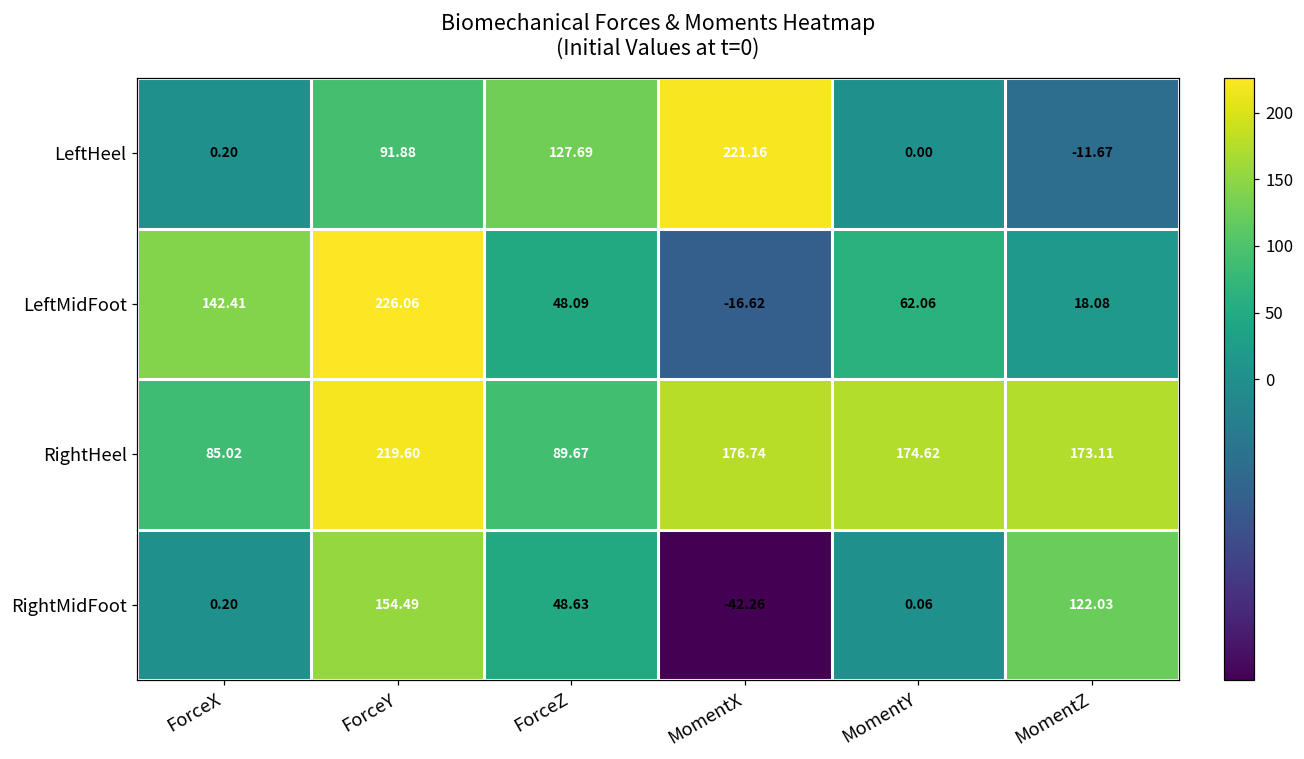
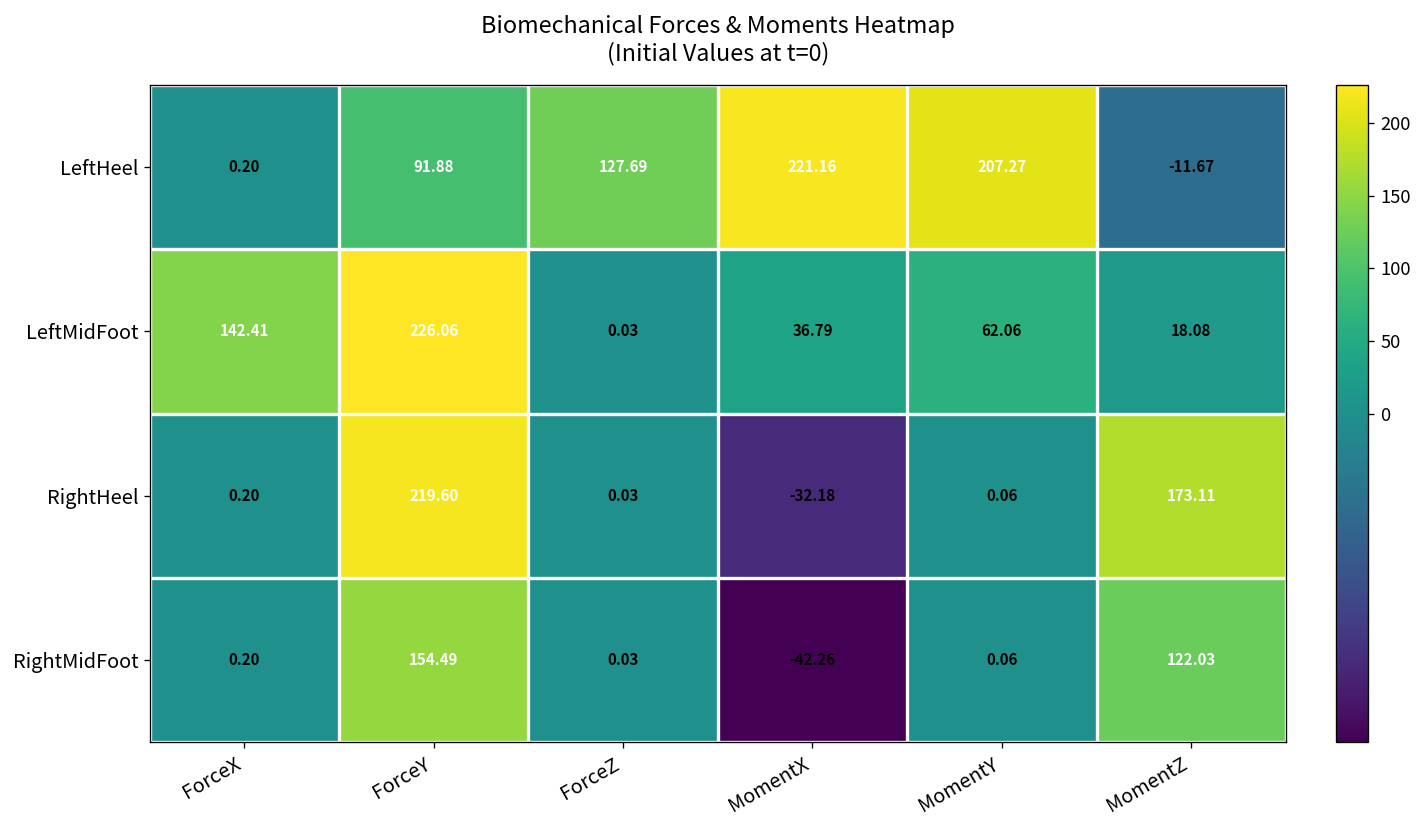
LeftHeel, MomentY: 0.00 -> 207.27
LeftMidFoot, ForceZ: 48.09 -> 0.03
LeftMidFoot, MomentX: -16.62 -> 36.79
RightHeel, ForceX: 85.02 -> 0.20
RightHeel, ForceZ: 89.67 -> 0.03
RightHeel, MomentX: 176.74 -> -32.18
RightHeel, MomentY: 174.62 -> 0.06
RightMidFoot, ForceZ: 48.63 -> 0.03
